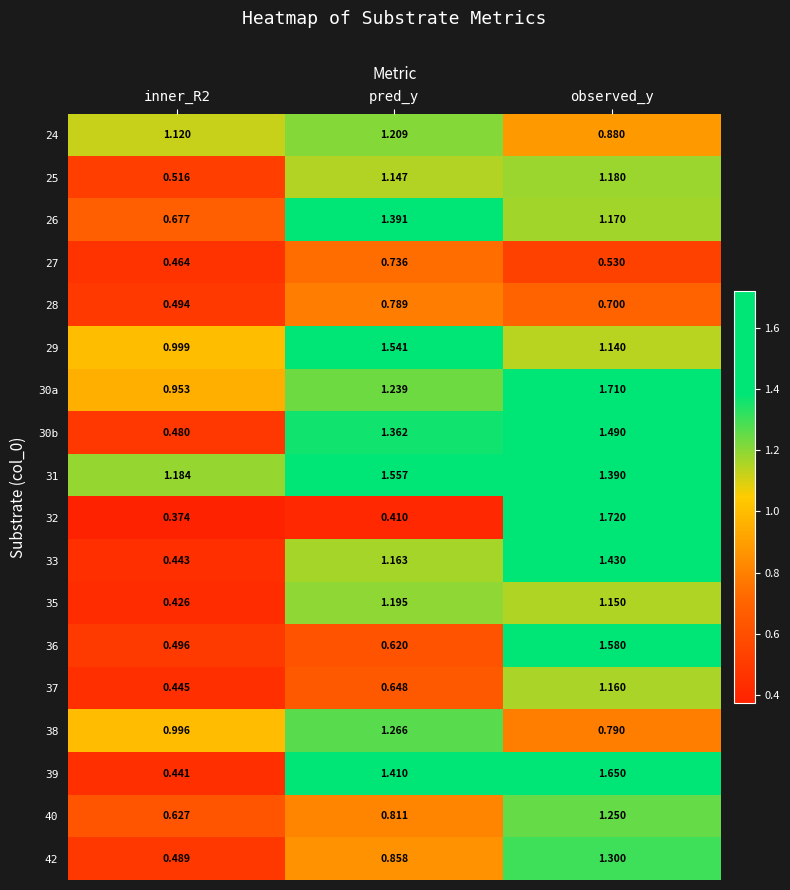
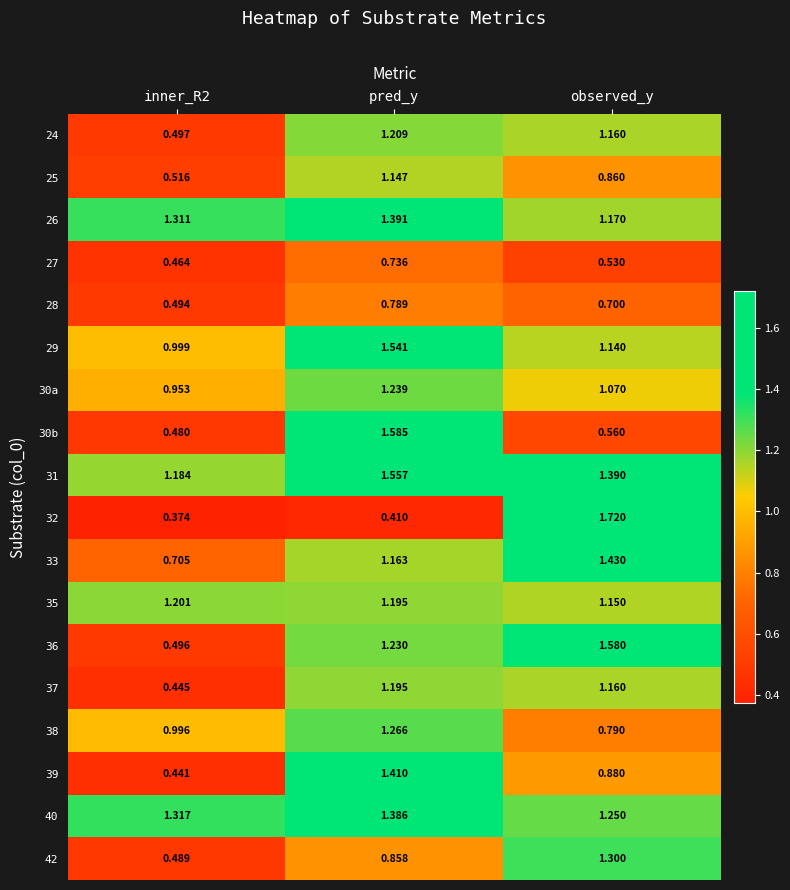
24, inner_R2: 1.120 -> 0.497
24, observed_y: 0.880 -> 1.160
25, observed_y: 1.180 -> 0.860
26, inner_R2: 0.677 -> 1.311
30a, observed_y: 1.710 -> 1.070
30b, pred_y: 1.362 -> 1.585
30b, observed_y: 1.490 -> 0.560
33, inner_R2: 0.443 -> 0.705
35, inner_R2: 0.426 -> 1.201
36, pred_y: 0.620 -> 1.230
37, pred_y: 0.648 -> 1.195
39, observed_y: 1.650 -> 0.880
40, inner_R2: 0.627 -> 1.317
40, pred_y: 0.811 -> 1.386
